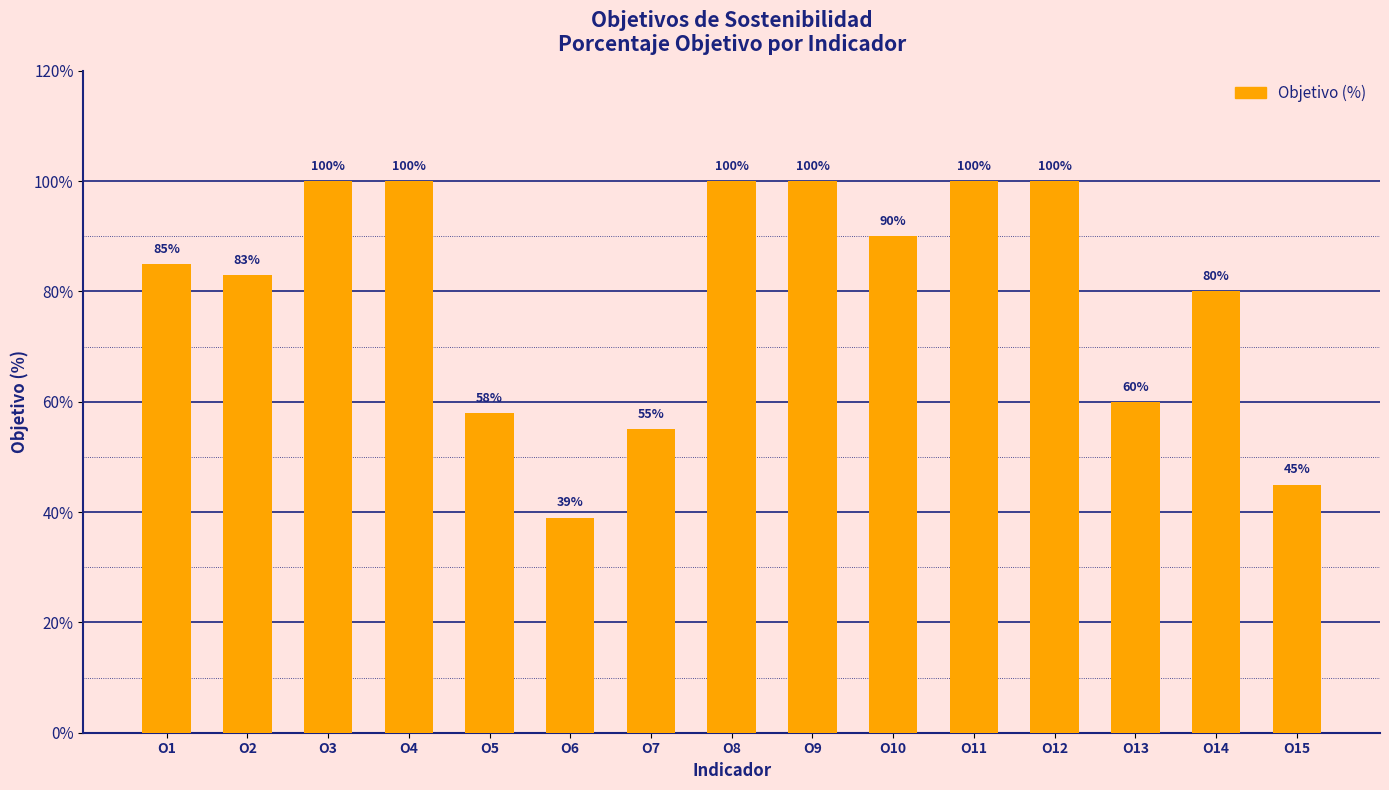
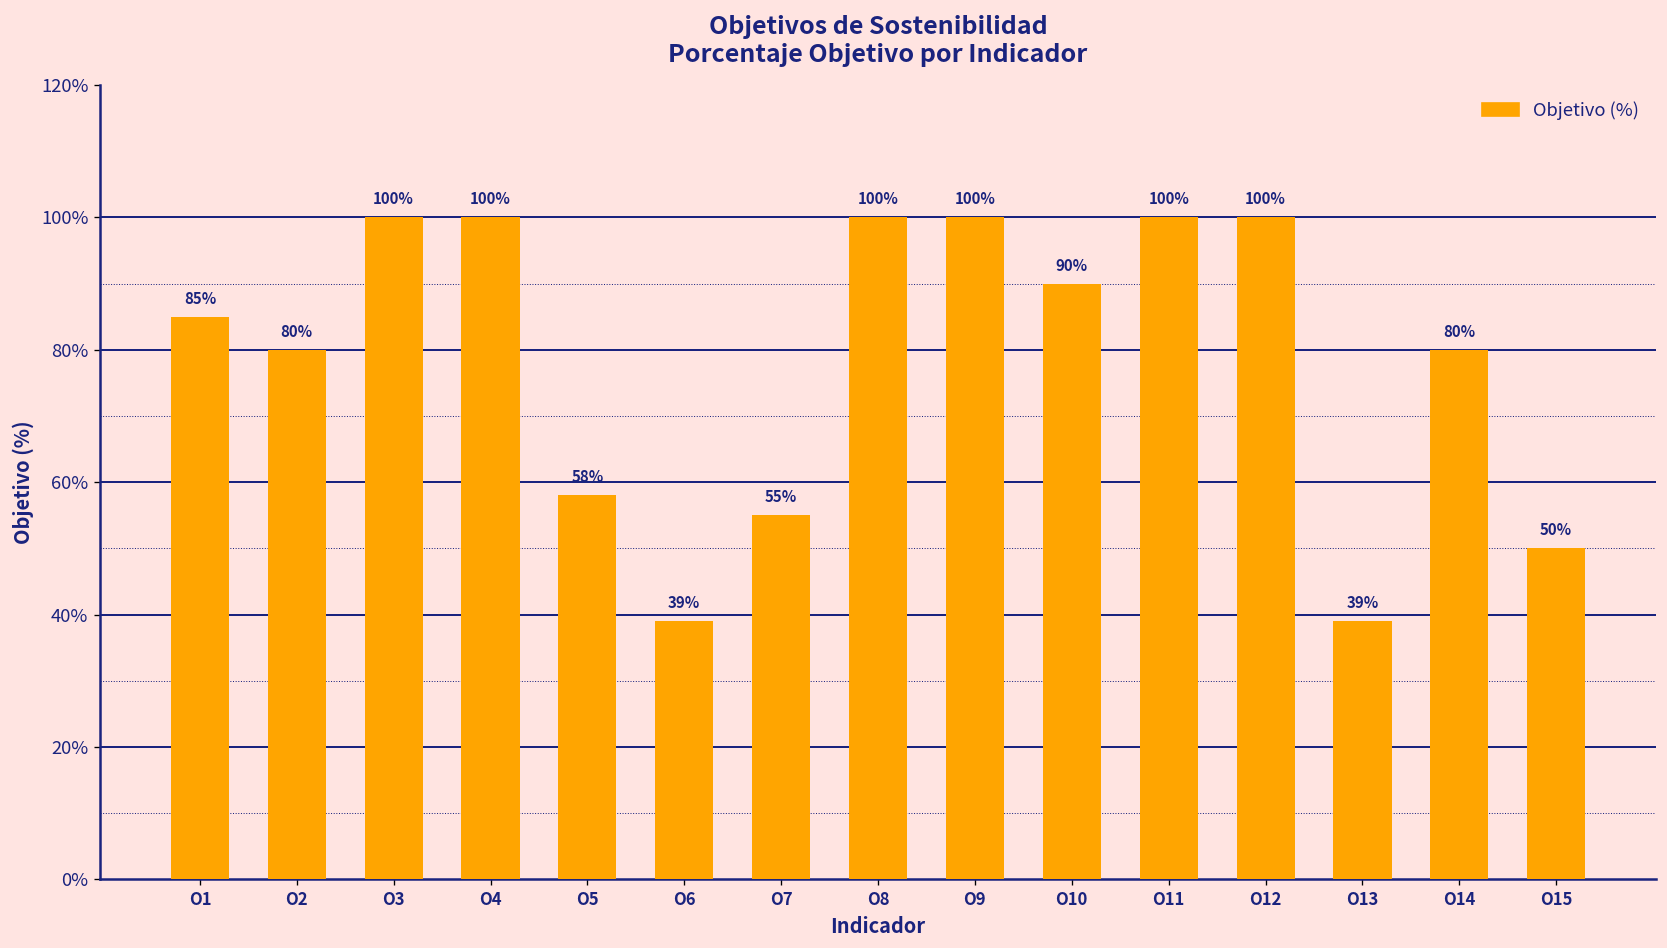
O2: 83% -> 80%
O13: 60% -> 39%
O15: 45% -> 50%
